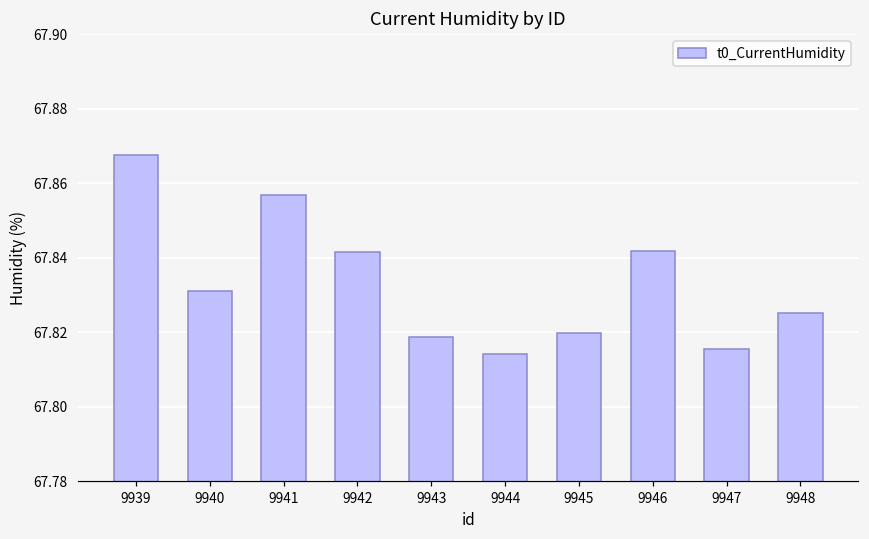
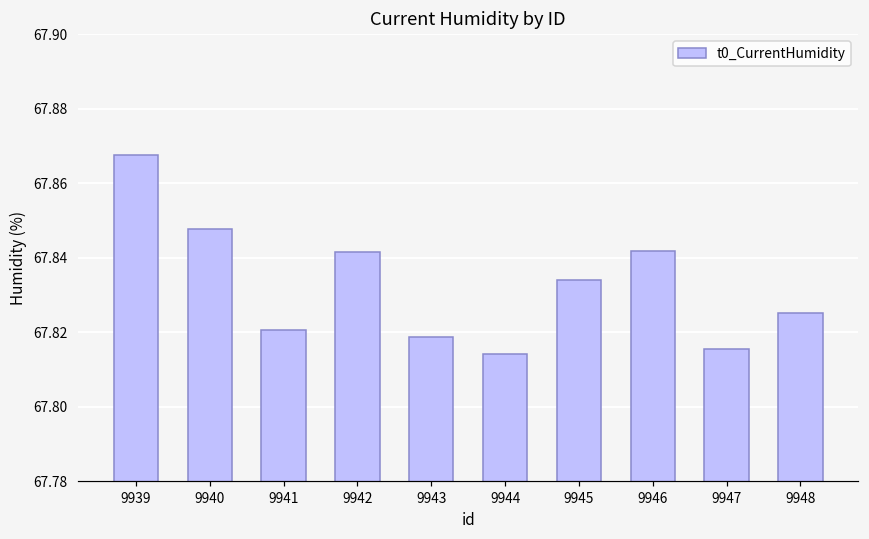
9940: 67.831 -> 67.848
9941: 67.857 -> 67.821
9945: 67.820 -> 67.834
